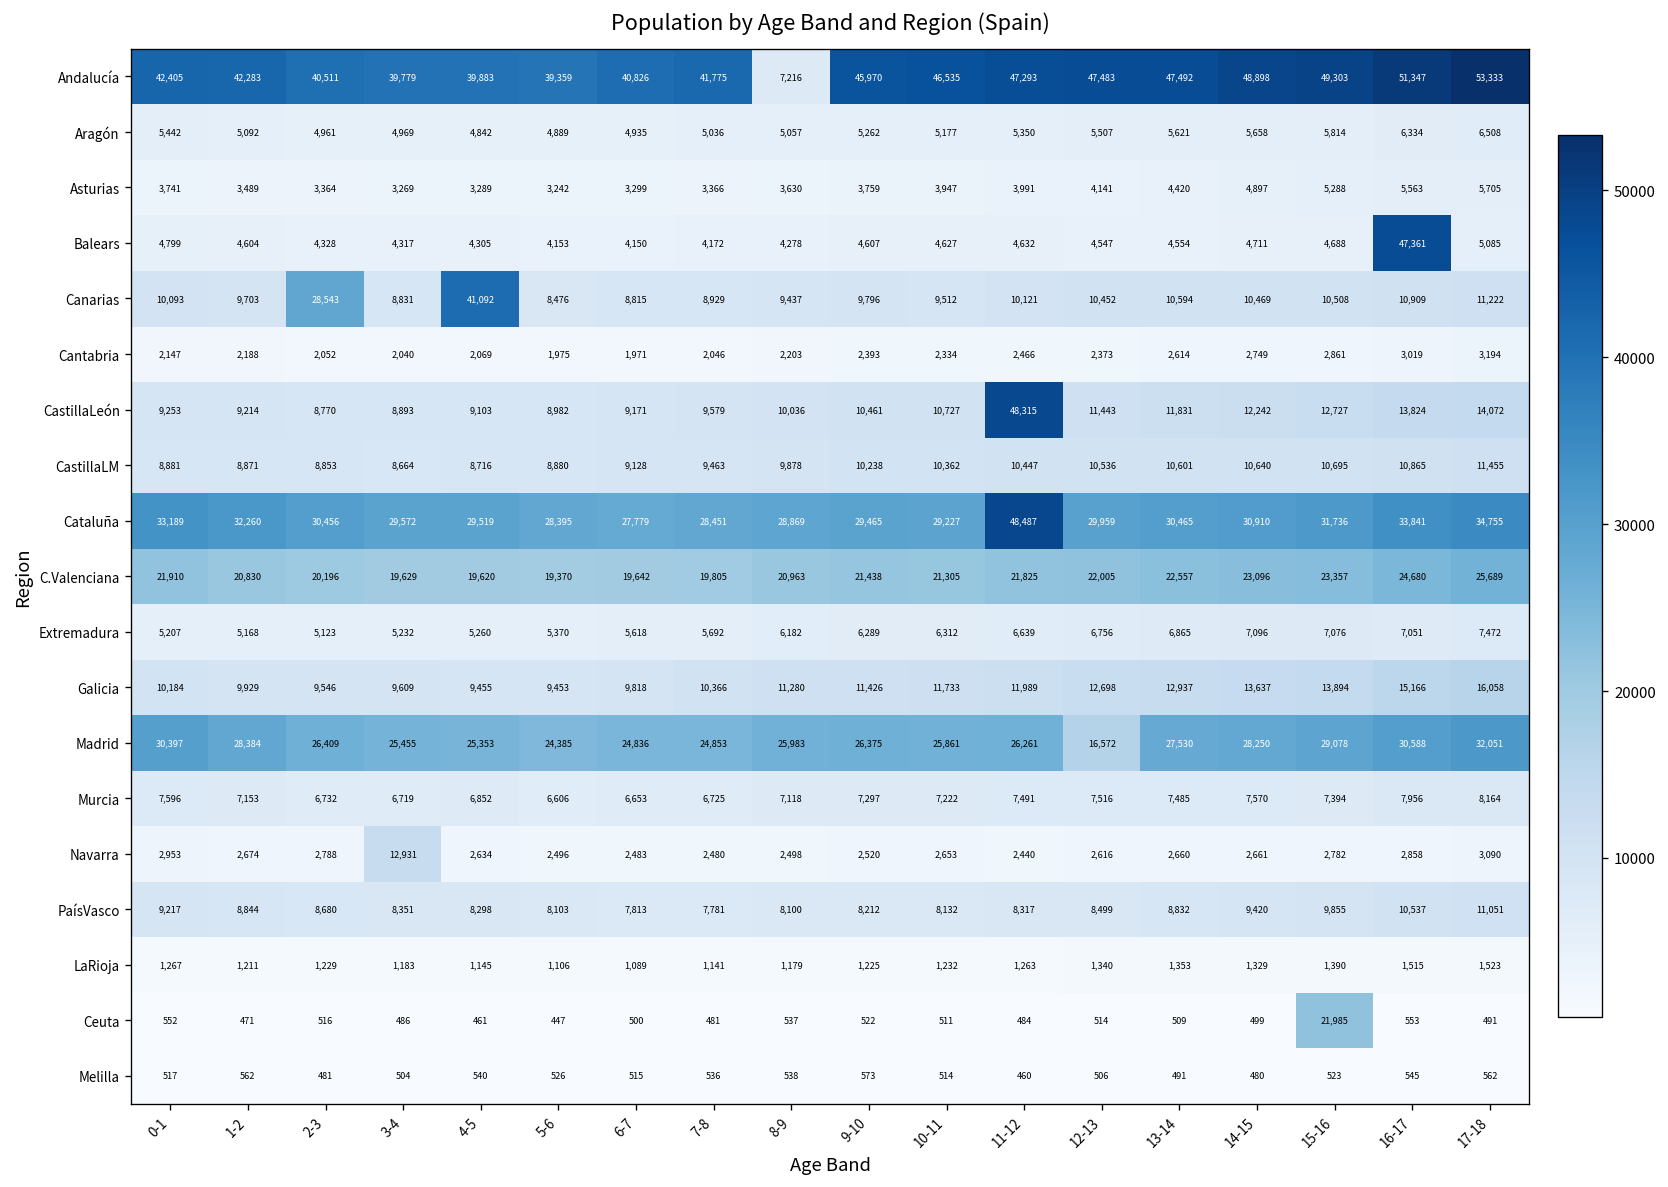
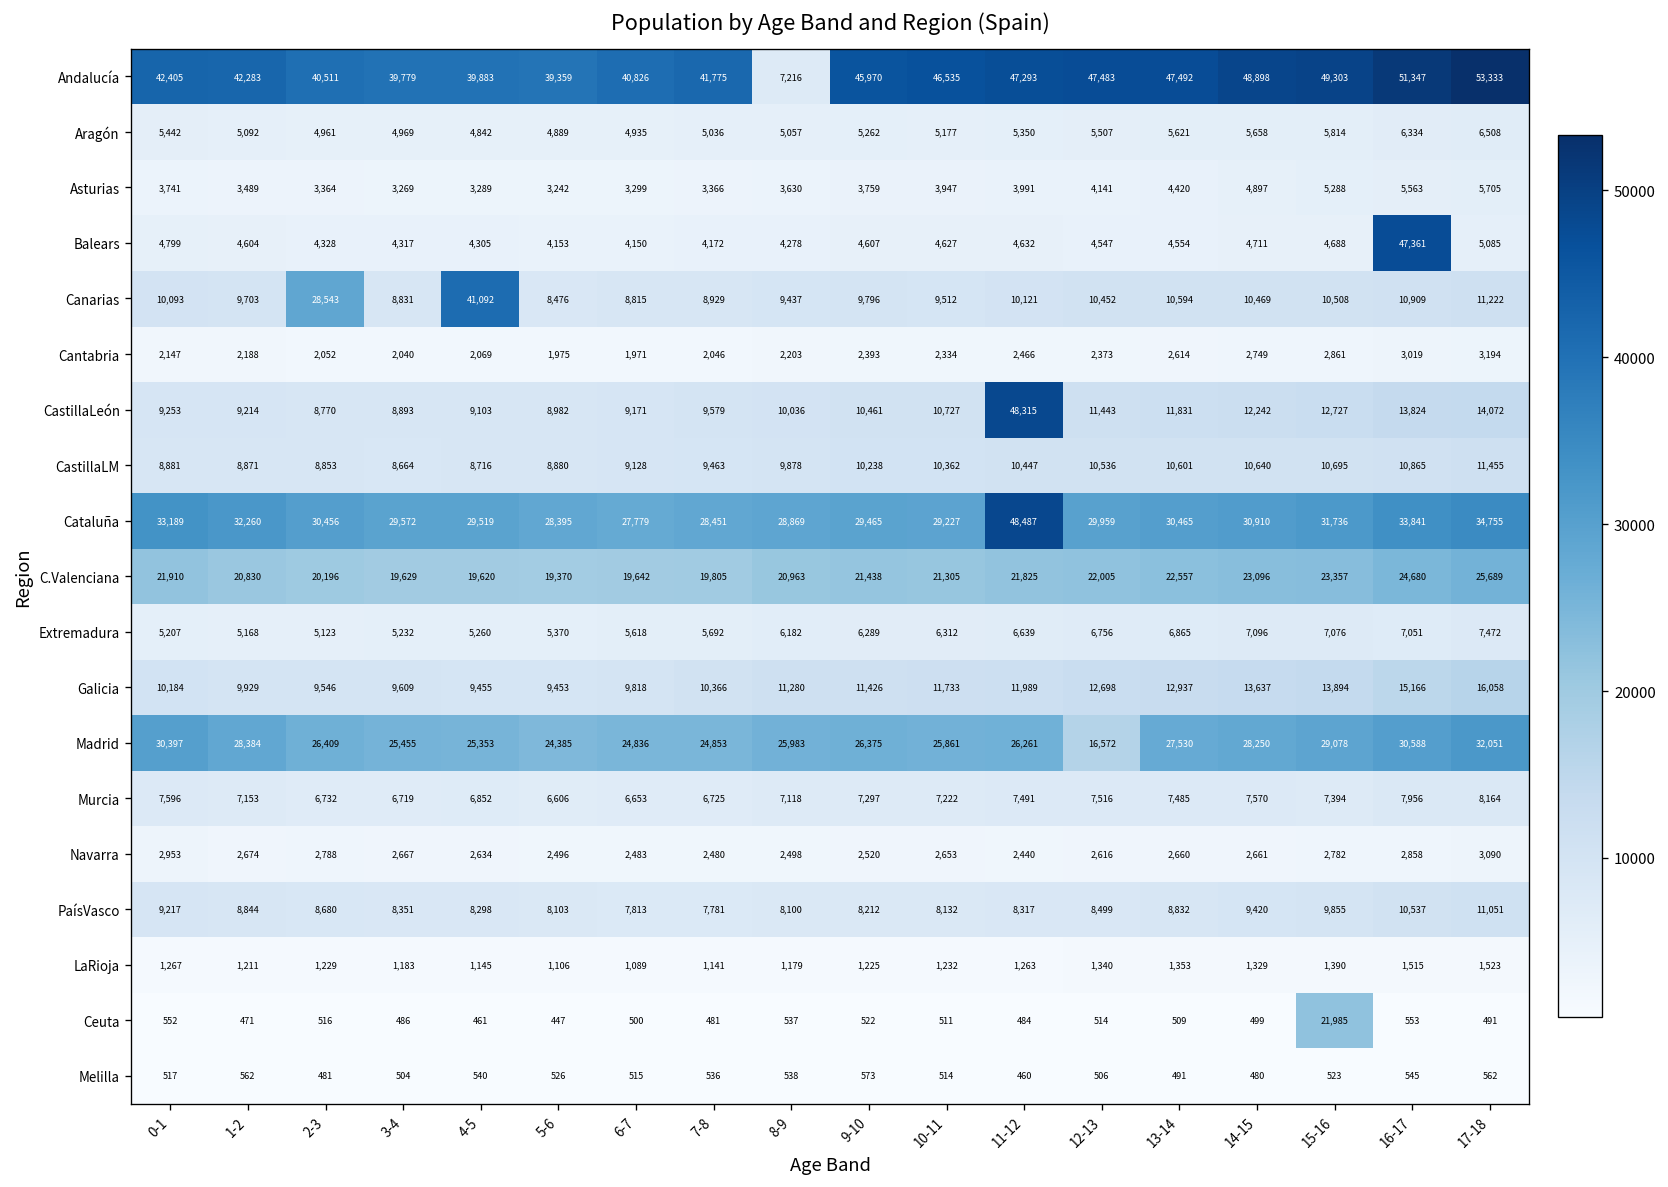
Navarra, 3-4: 12,931 -> 2,667
